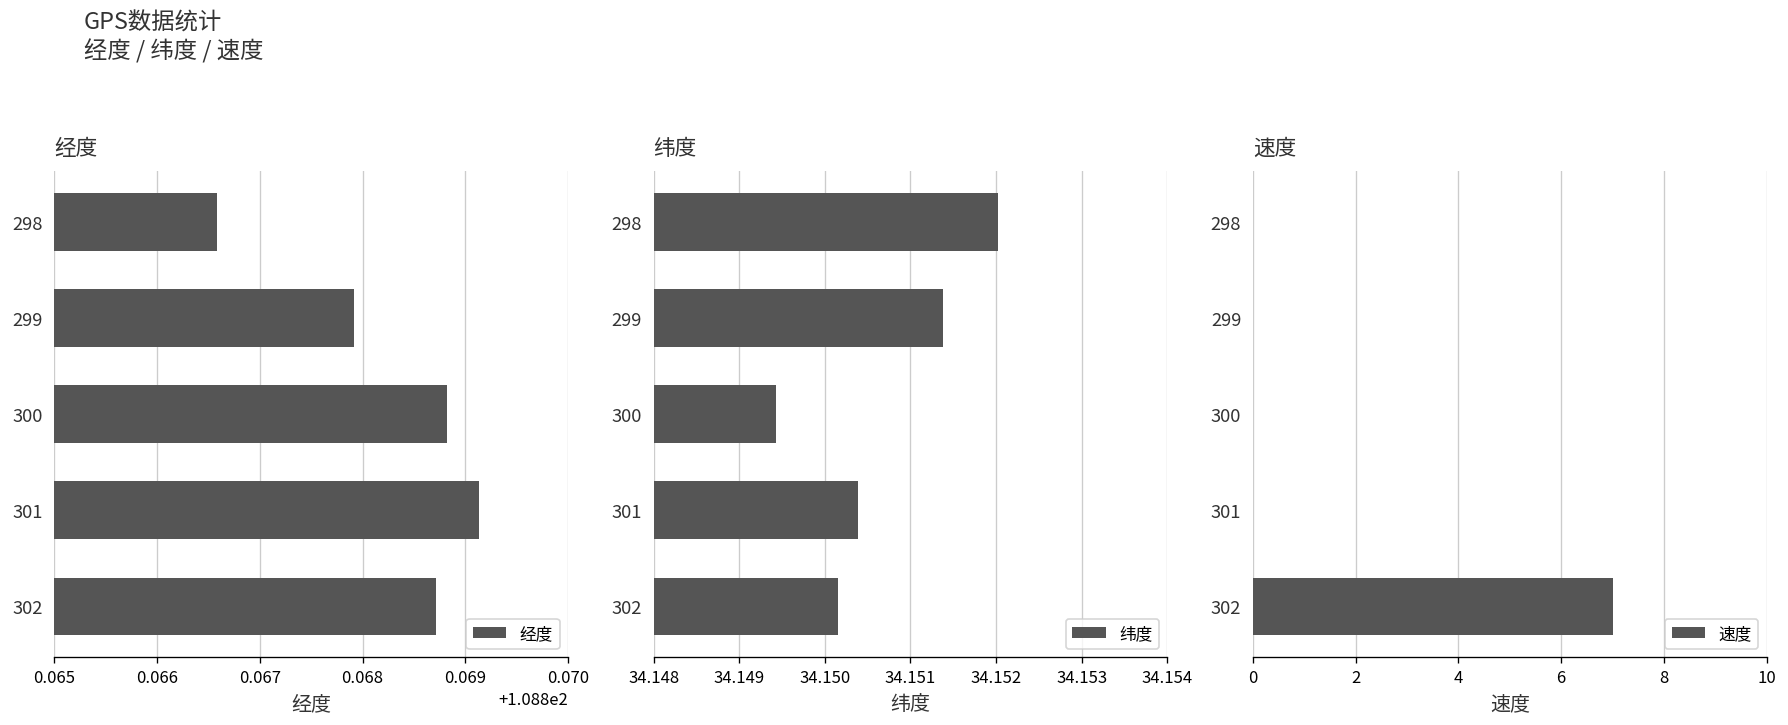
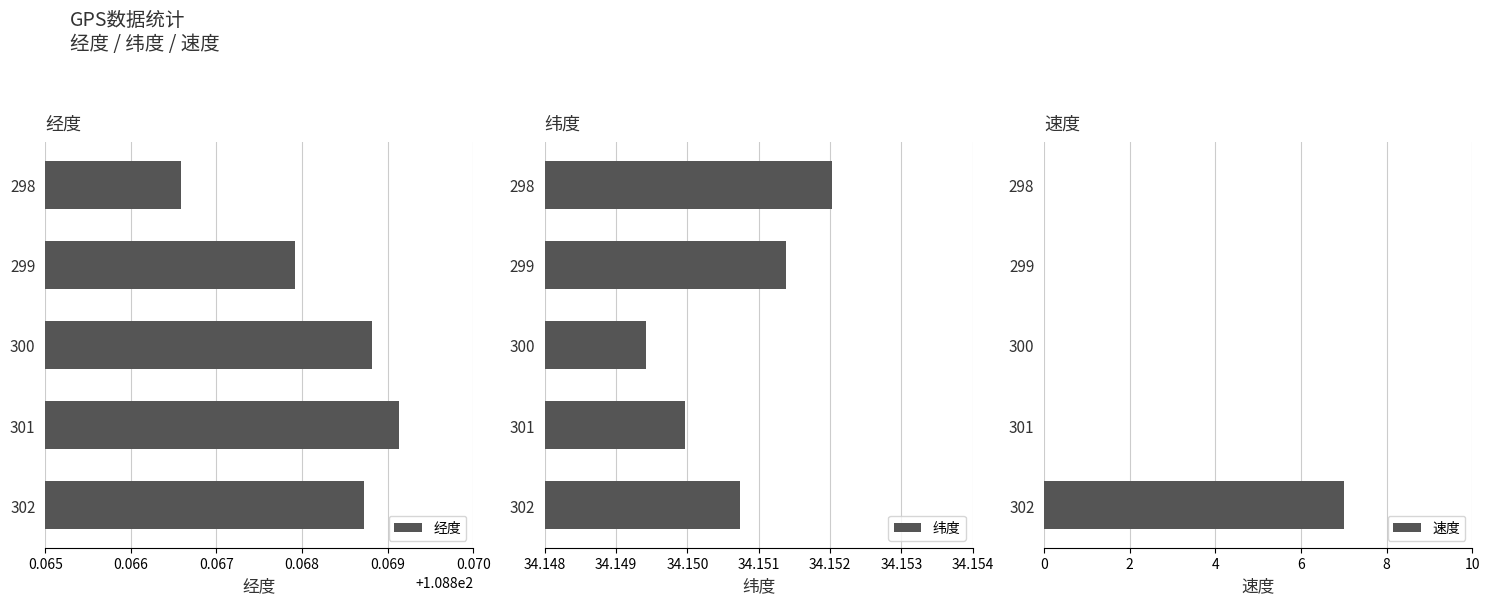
纬度, 301: 34.1504 -> 34.1500
纬度, 302: 34.1501 -> 34.1507
